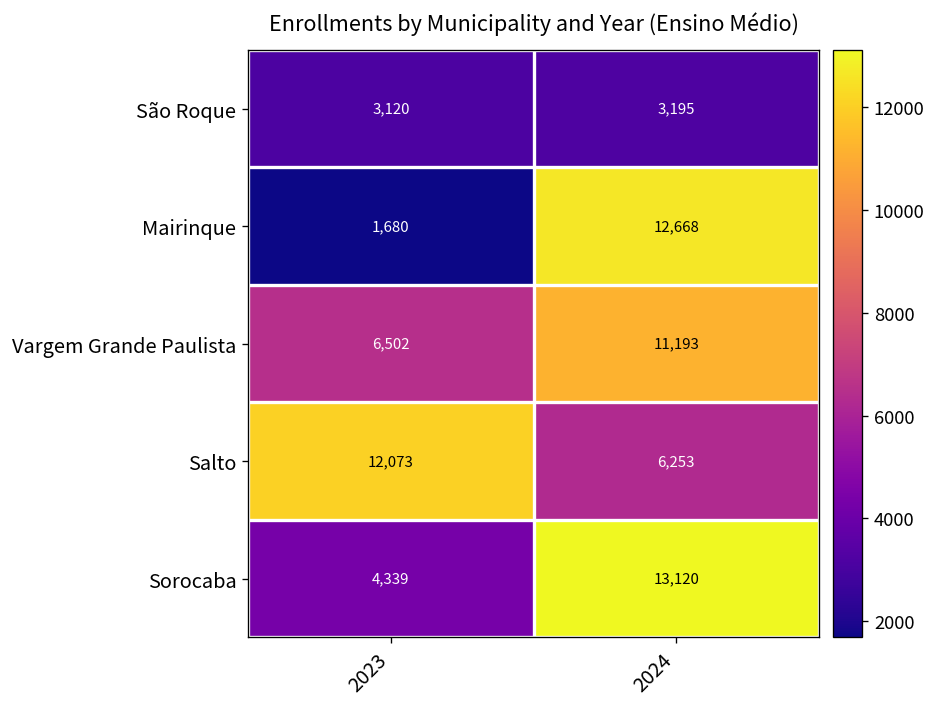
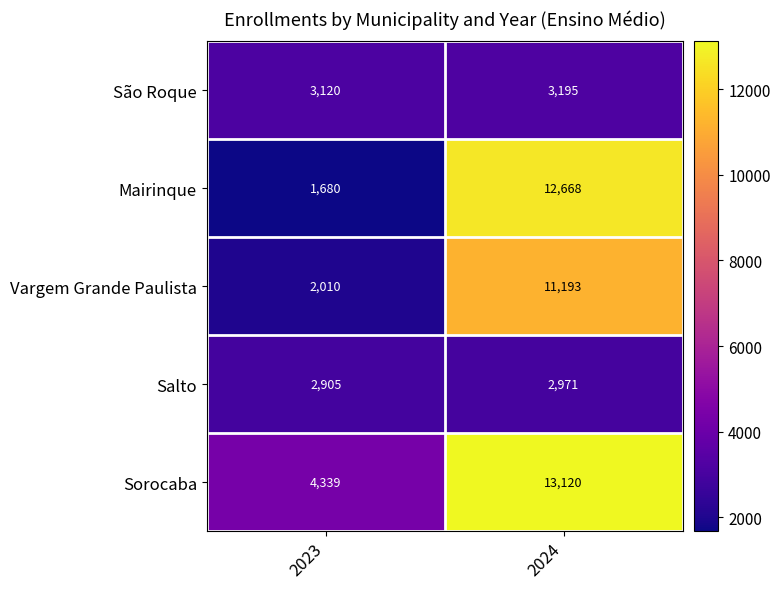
Vargem Grande Paulista, 2023: 6,502 -> 2,010
Salto, 2023: 12,073 -> 2,905
Salto, 2024: 6,253 -> 2,971
